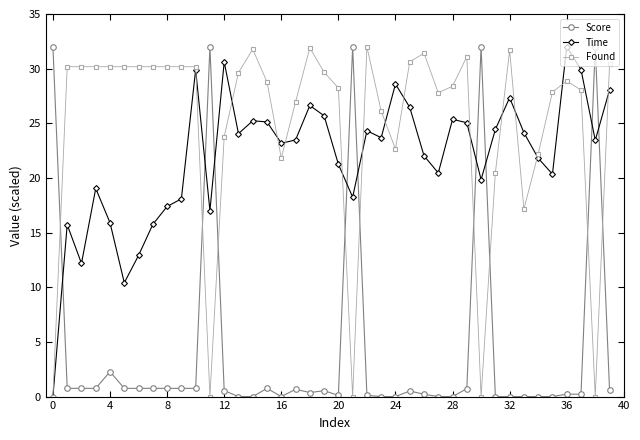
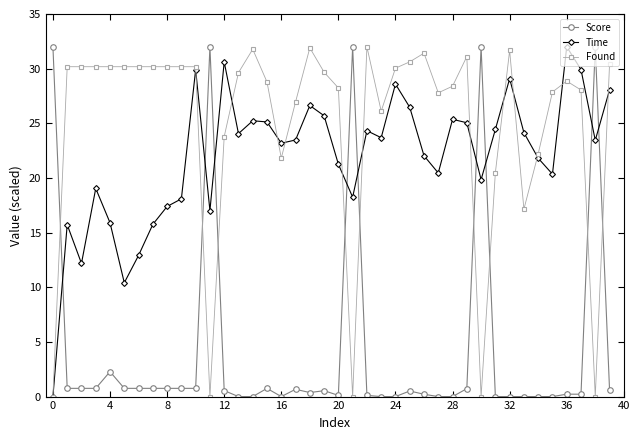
Found, 24: 22.6 -> 30.0
Time, 32: 27.3 -> 29.1
